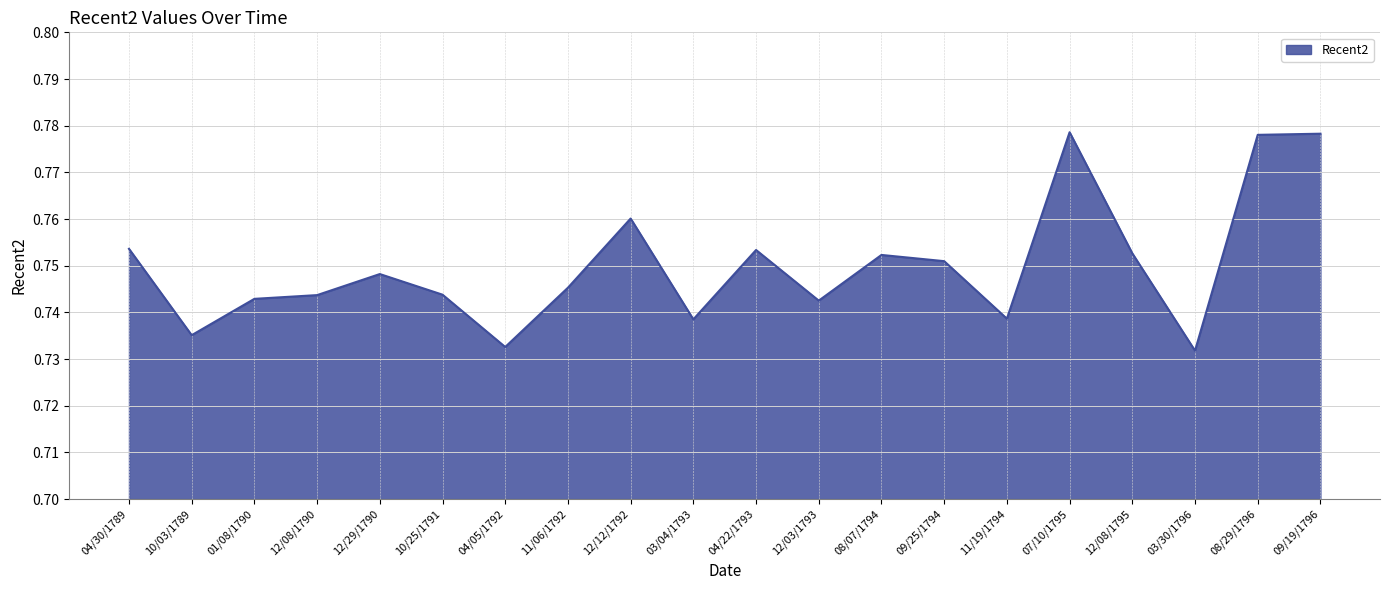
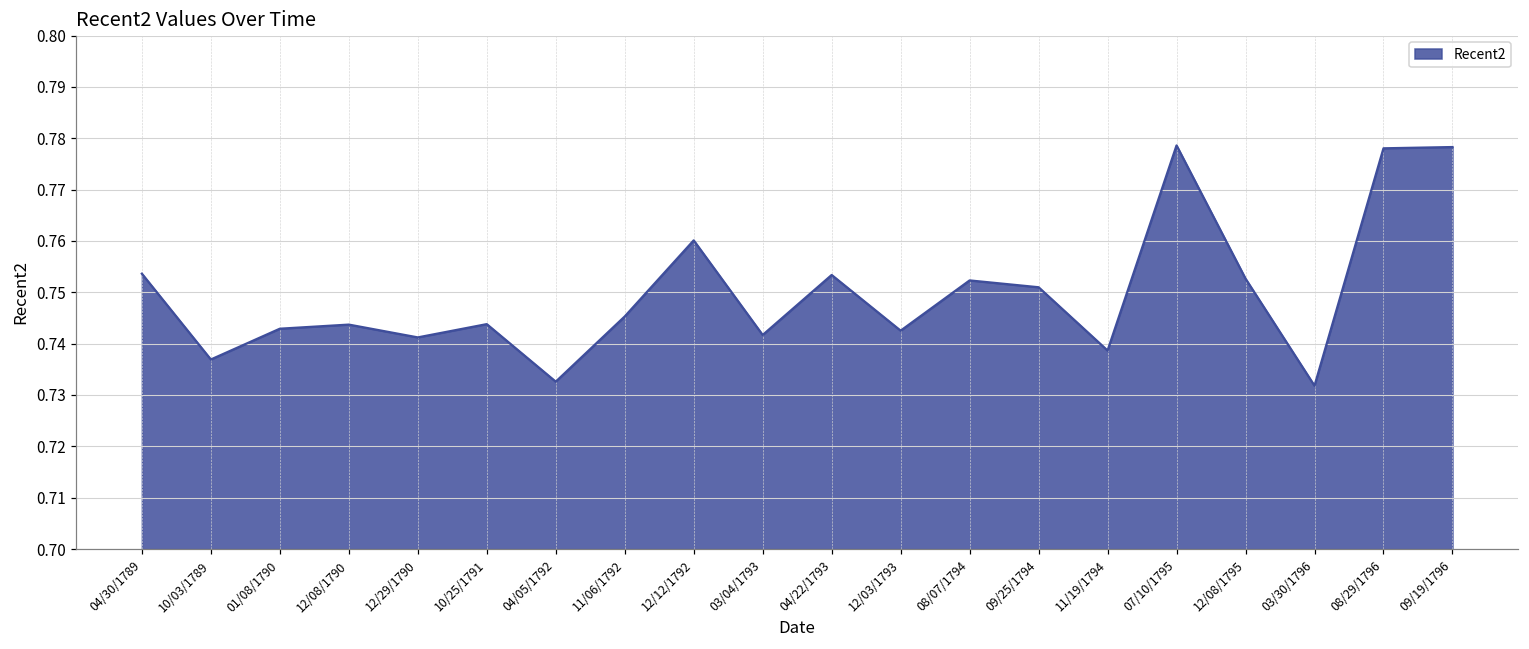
10/03/1789: 0.735 -> 0.737
12/29/1790: 0.748 -> 0.741
03/04/1793: 0.739 -> 0.742
